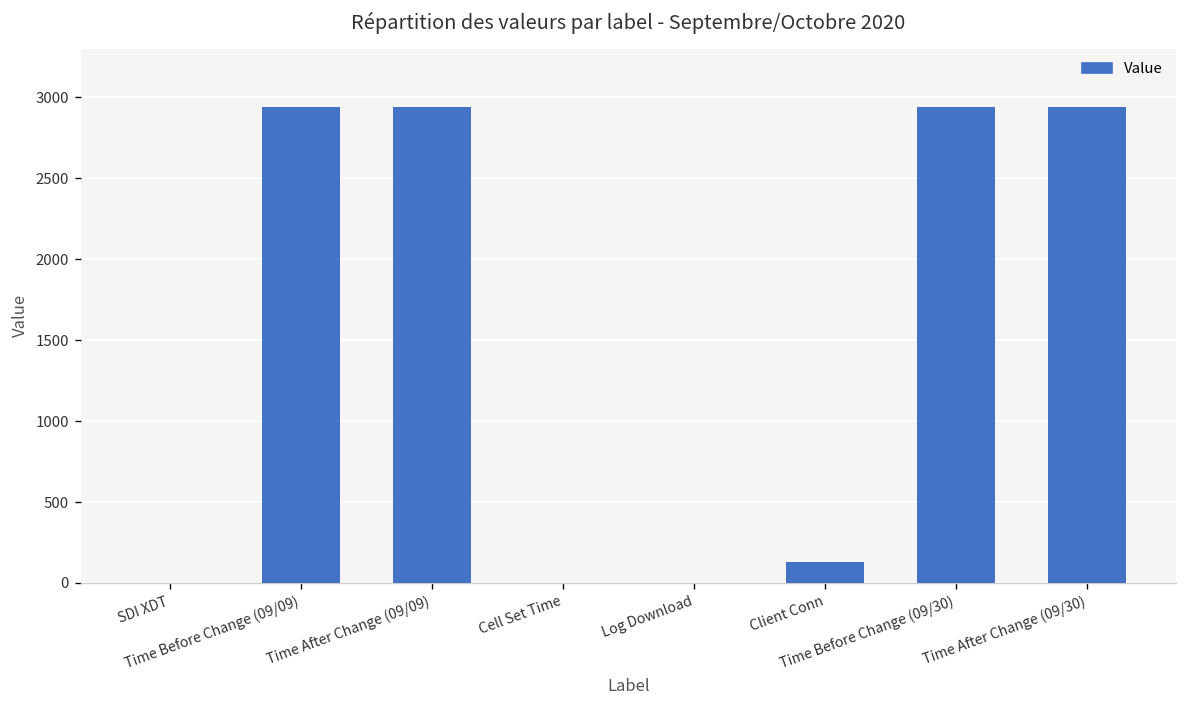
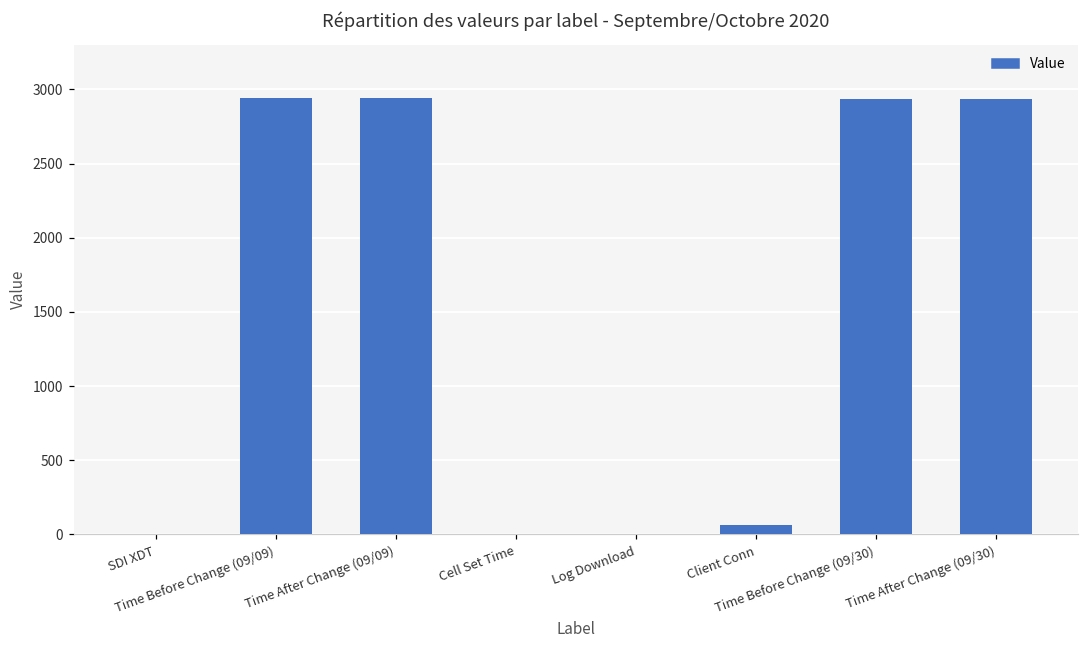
Client Conn: 130 -> 60
